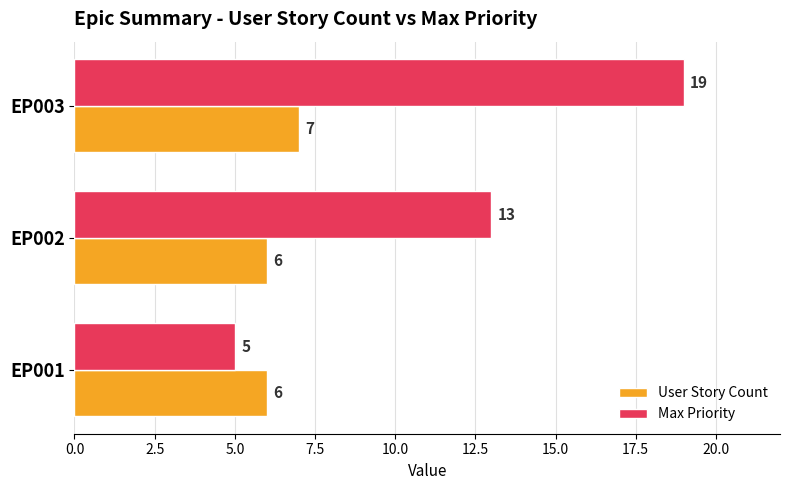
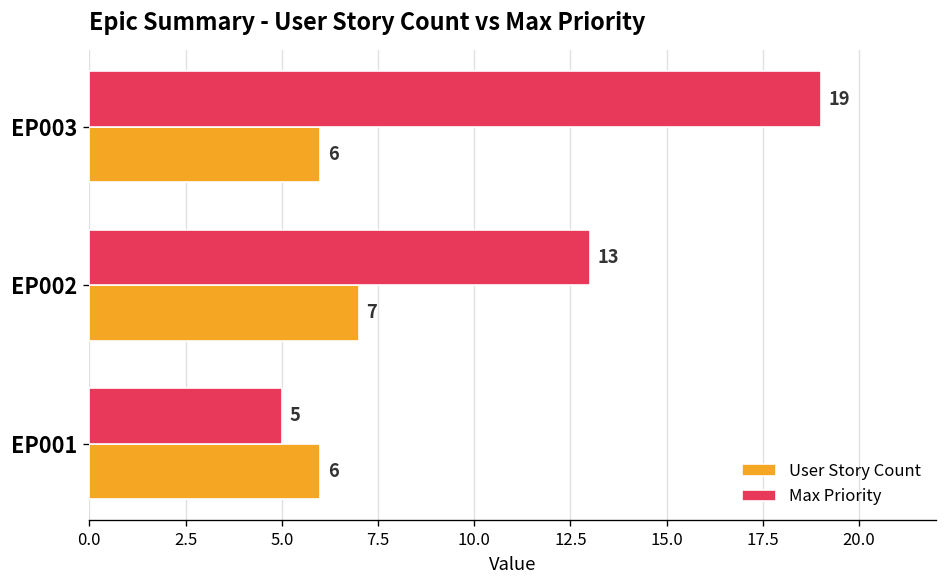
User Story Count, EP003: 7 -> 6
User Story Count, EP002: 6 -> 7
